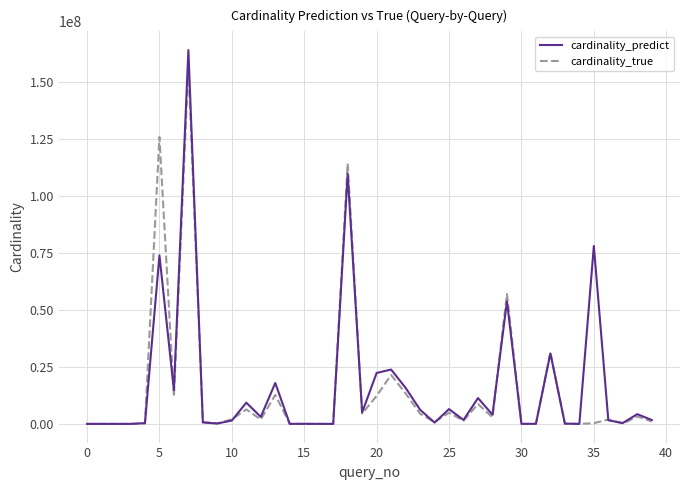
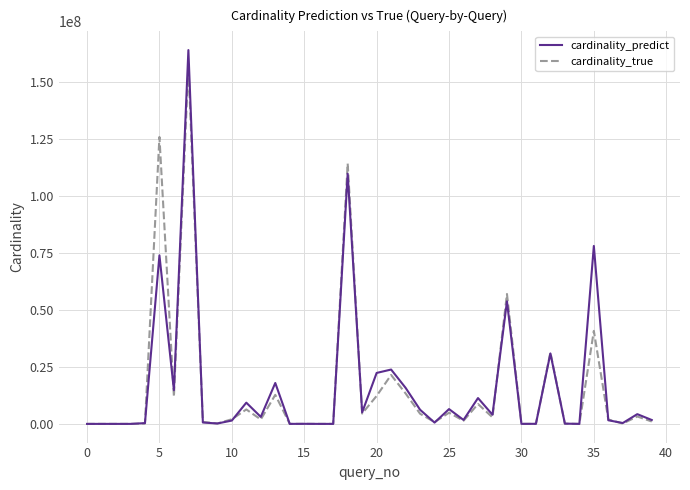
cardinality_true, 35: 0 -> 41000000
